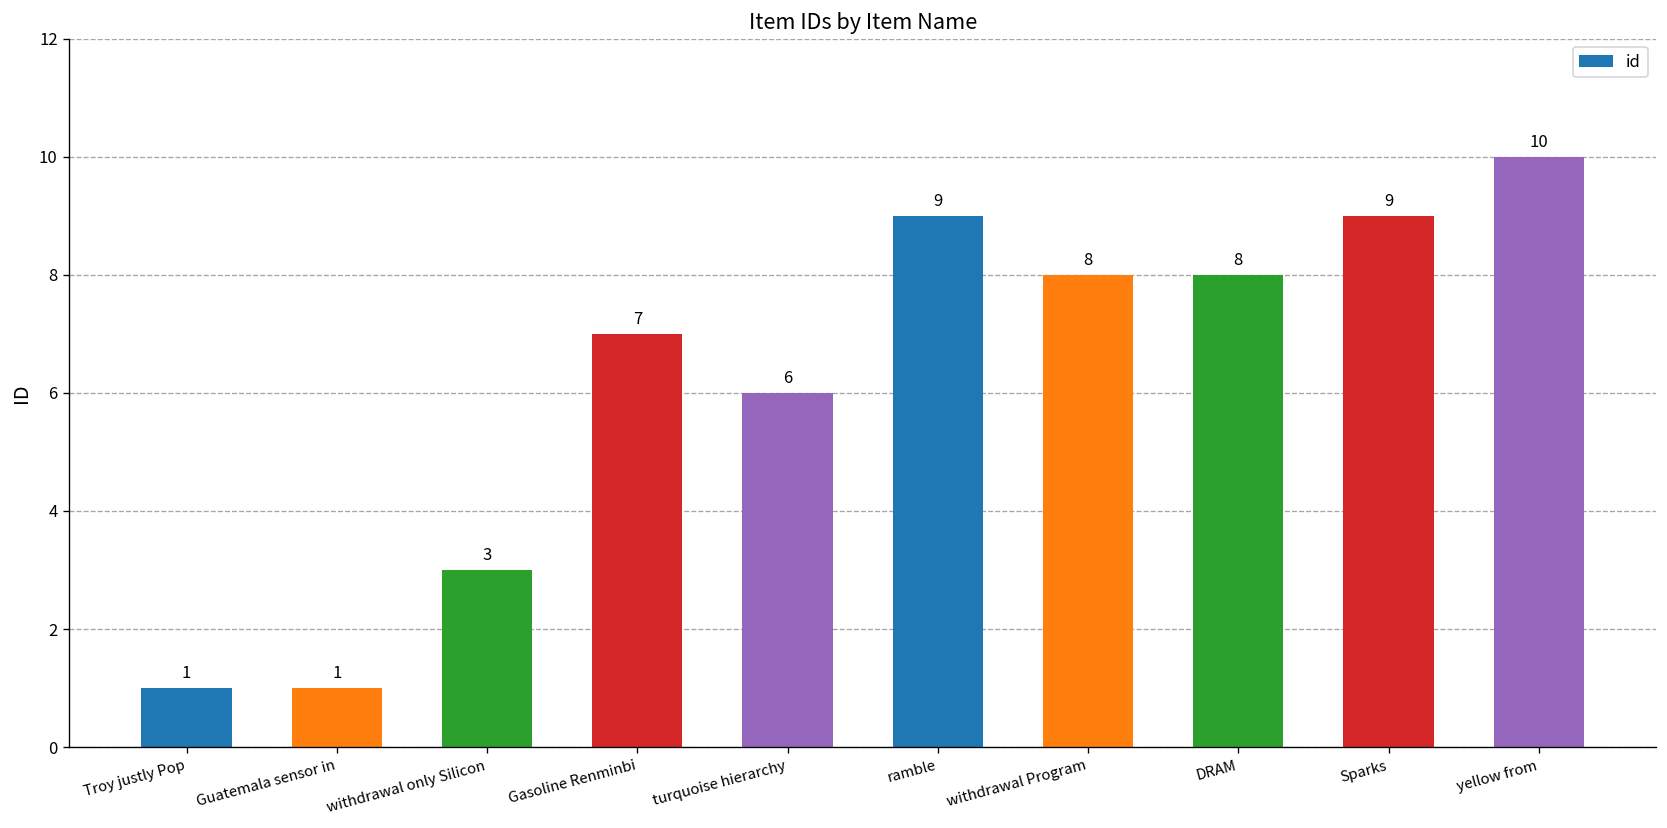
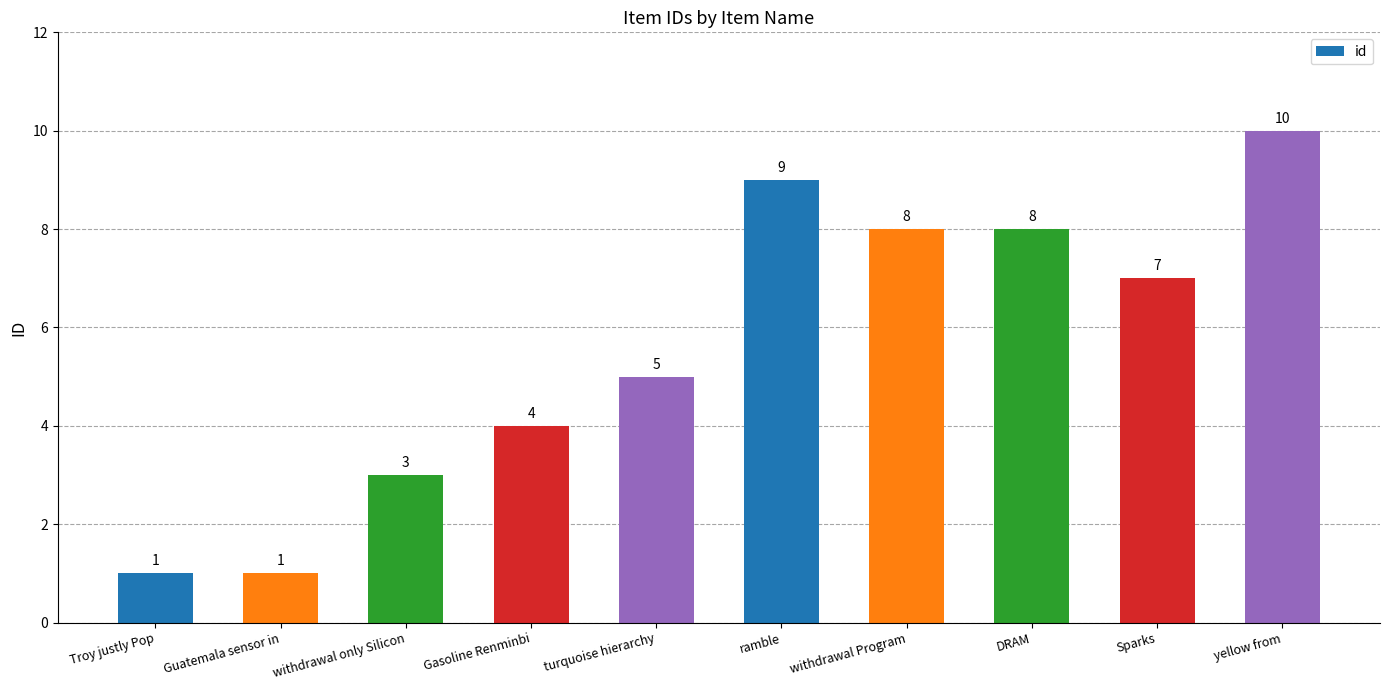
Gasoline Renminbi: 7 -> 4
turquoise hierarchy: 6 -> 5
Sparks: 9 -> 7
